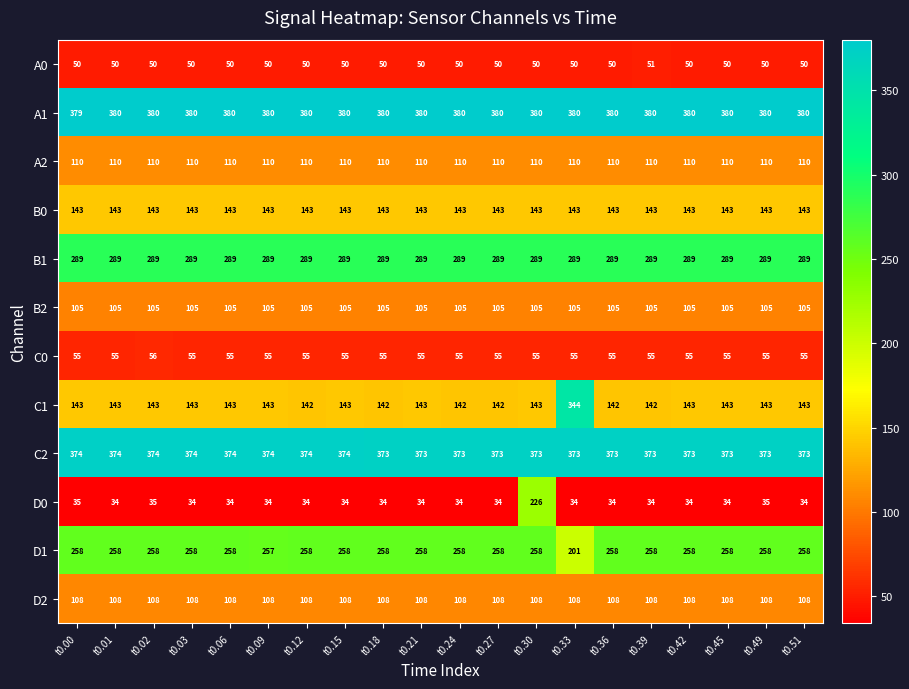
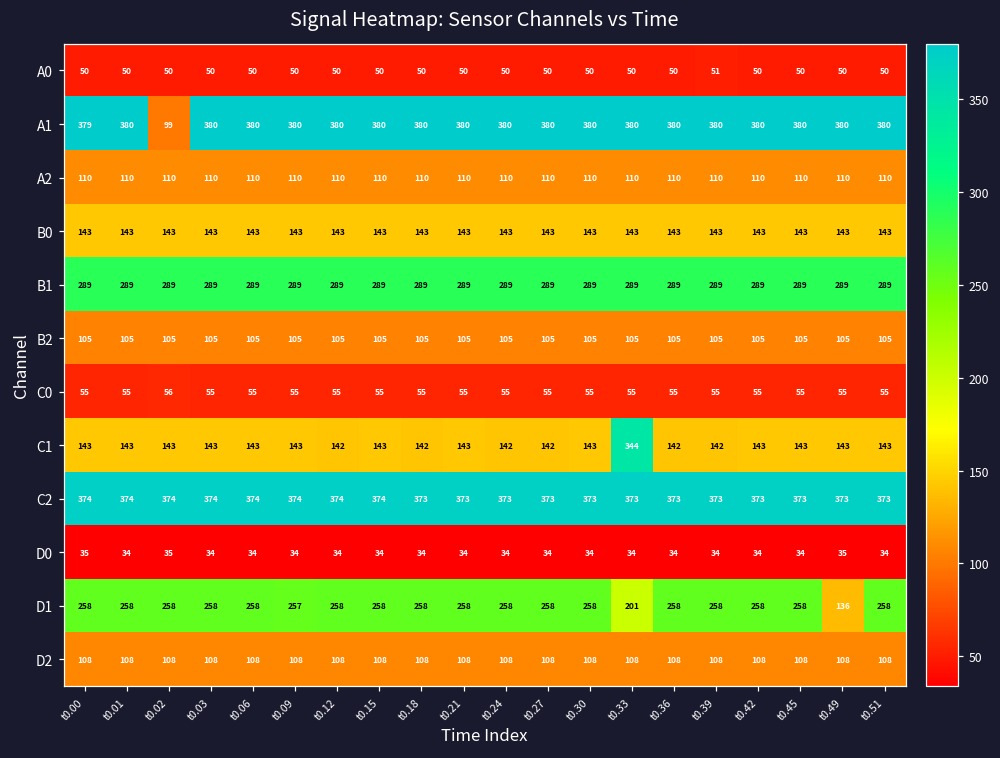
A1, t0.02: 380 -> 99
D0, t0.30: 226 -> 34
D1, t0.49: 258 -> 136
